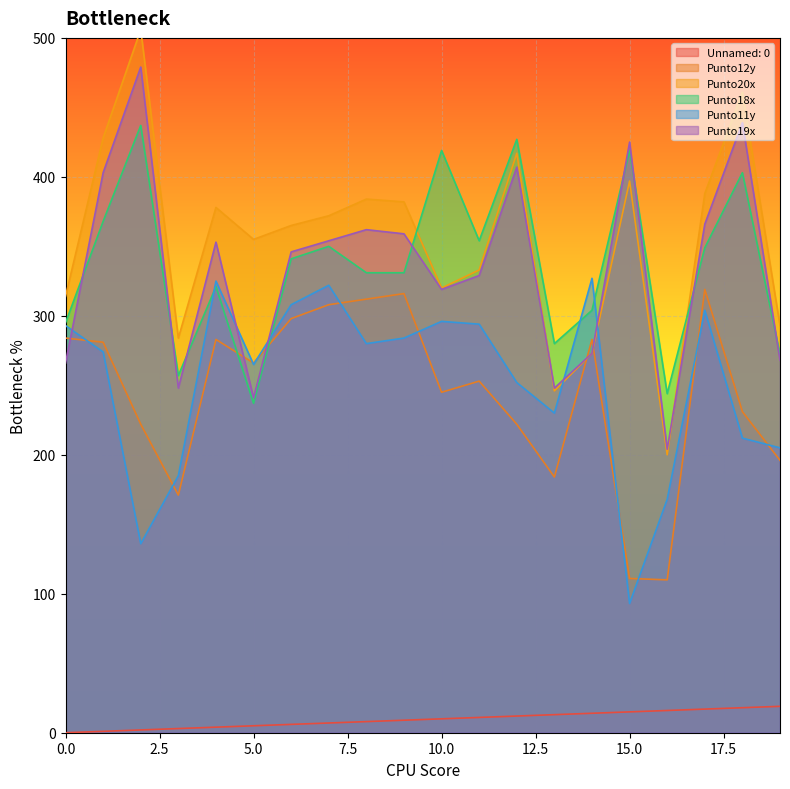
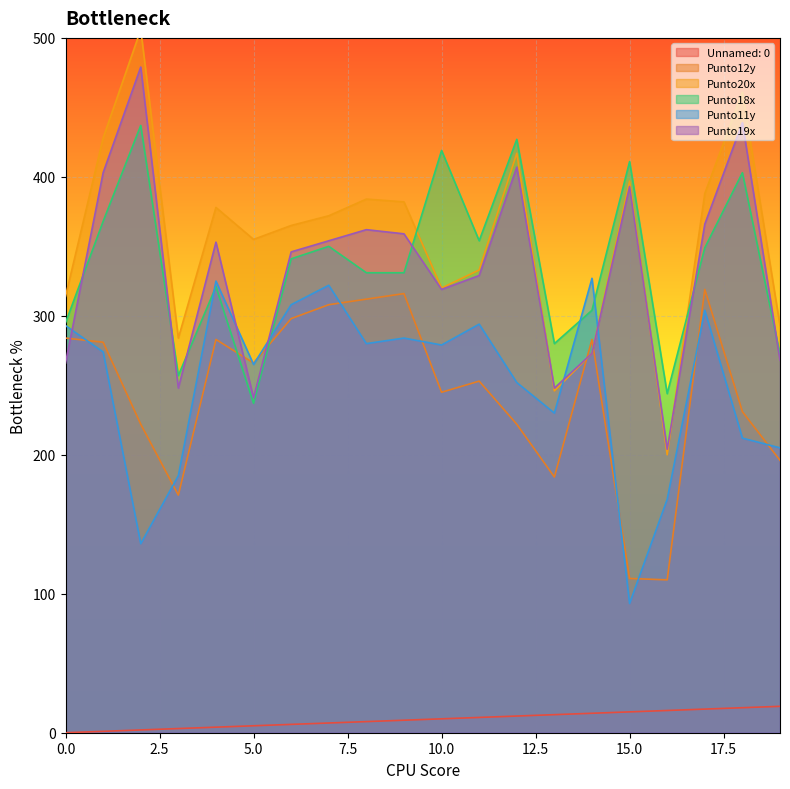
Punto11y, 10.0: 296 -> 279
Punto18x, 15.0: 419 -> 411
Punto19x, 15.0: 425 -> 393
